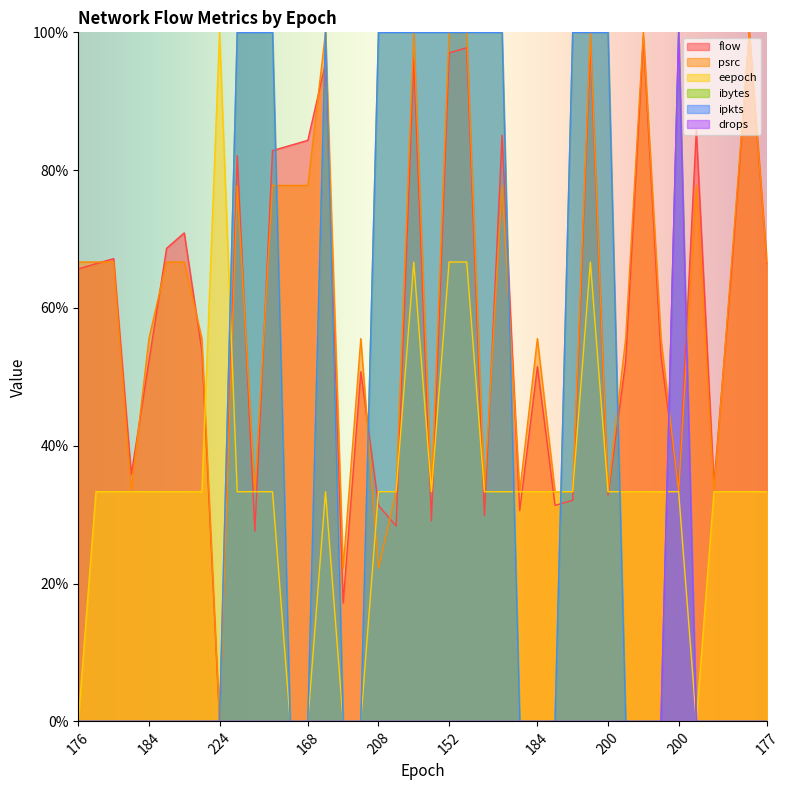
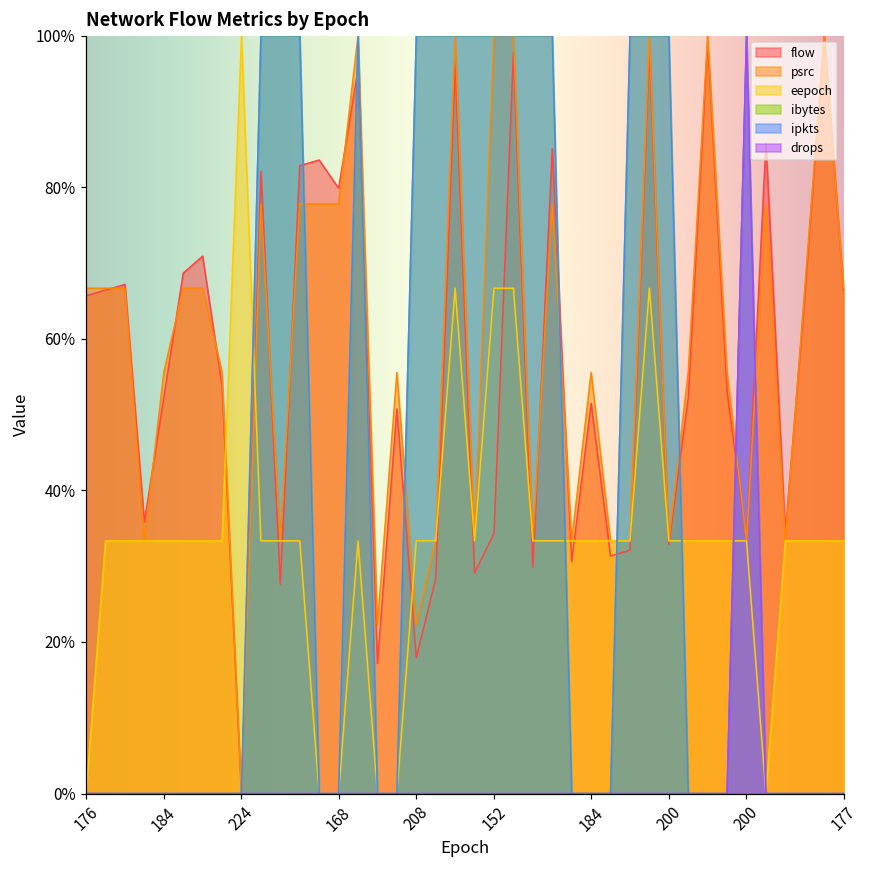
flow, 168: 84% -> 80%
flow, 208: 31% -> 18%
flow, 152: 97% -> 34%
